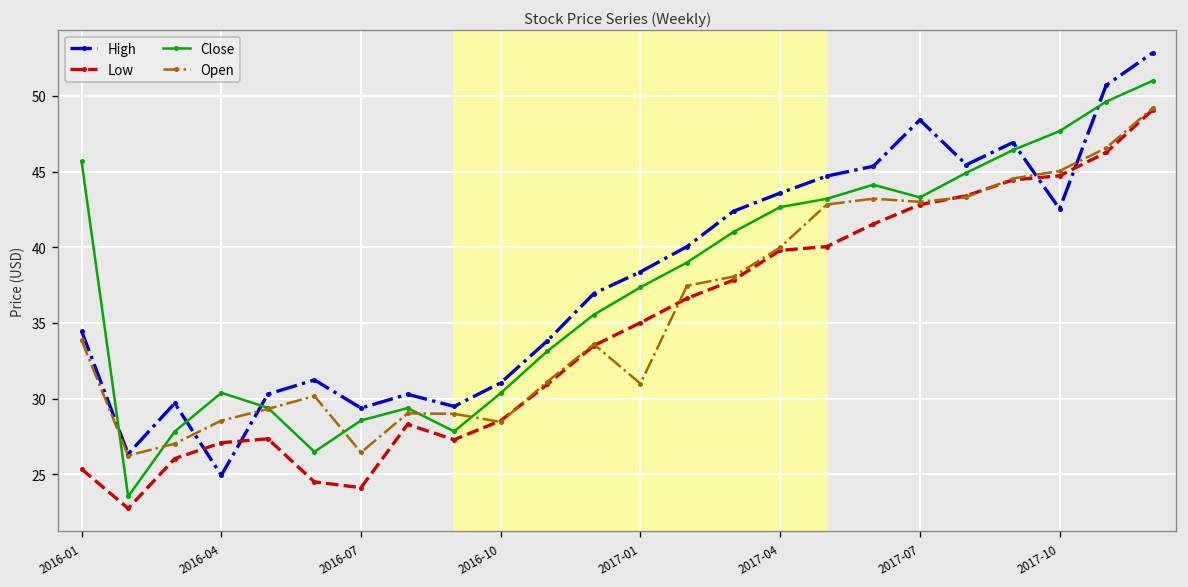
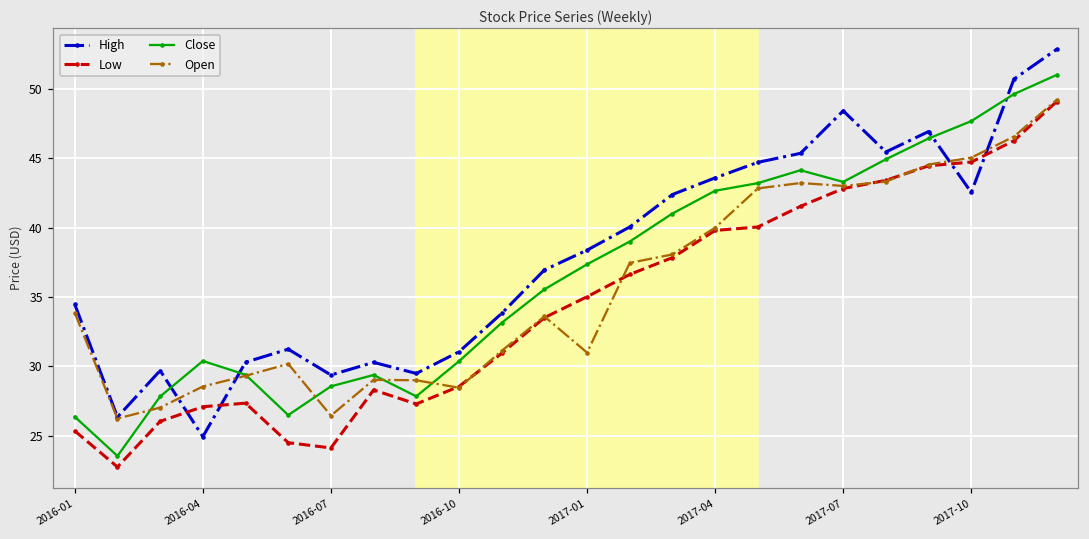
Close, 2016-01: 45.7 -> 26.4
